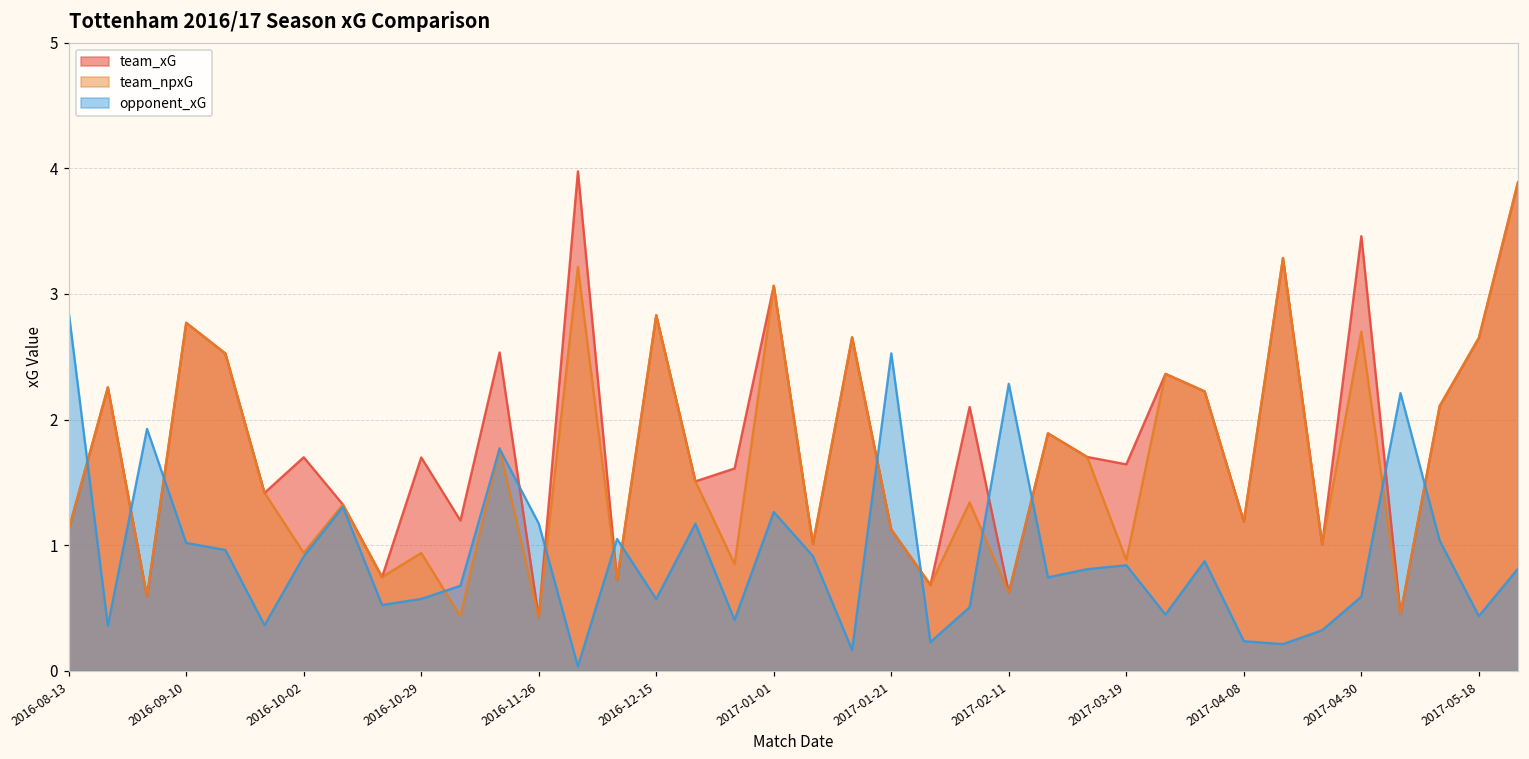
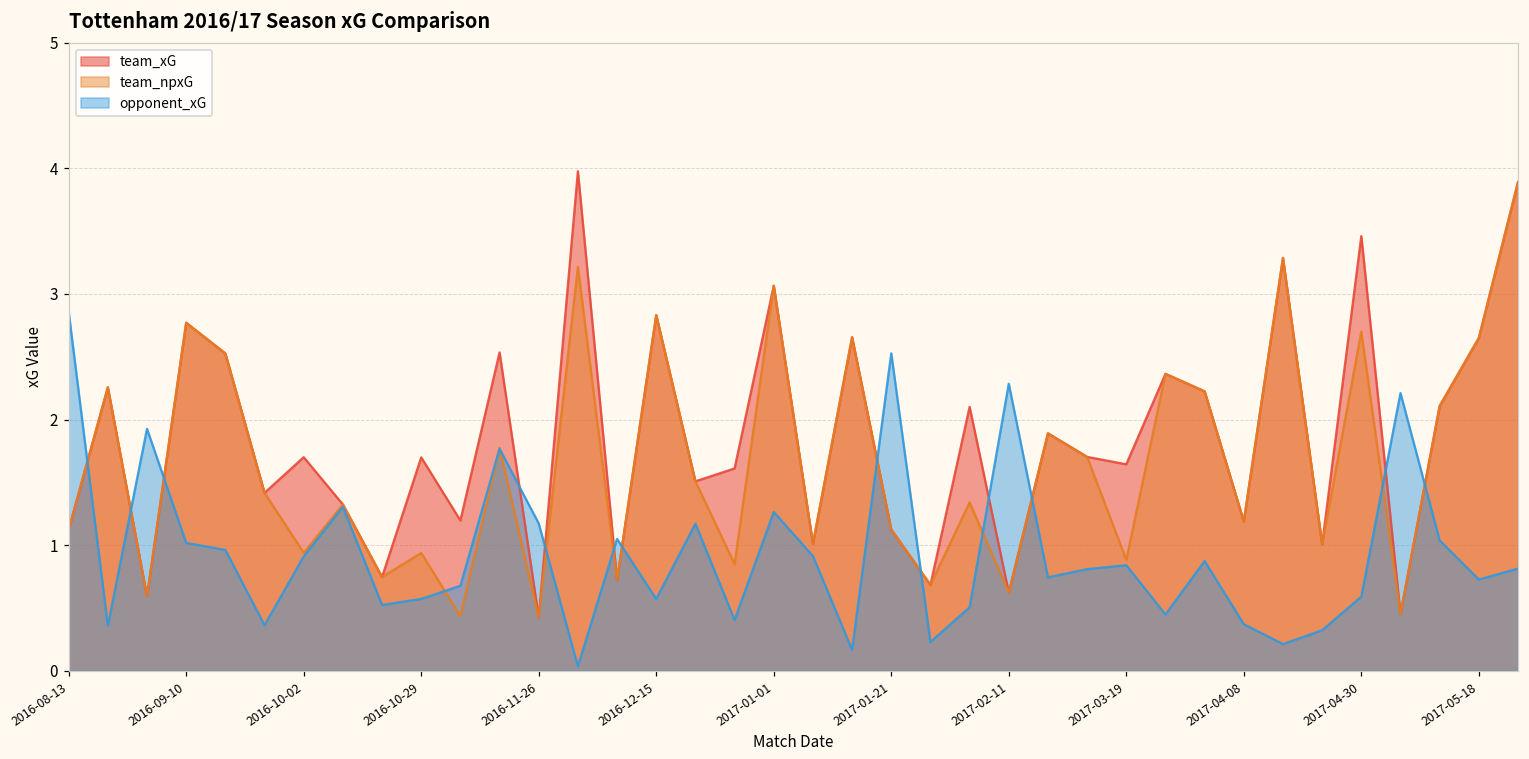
opponent_xG, 2017-04-08: 0.23 -> 0.37
opponent_xG, 2017-05-18: 0.43 -> 0.73
